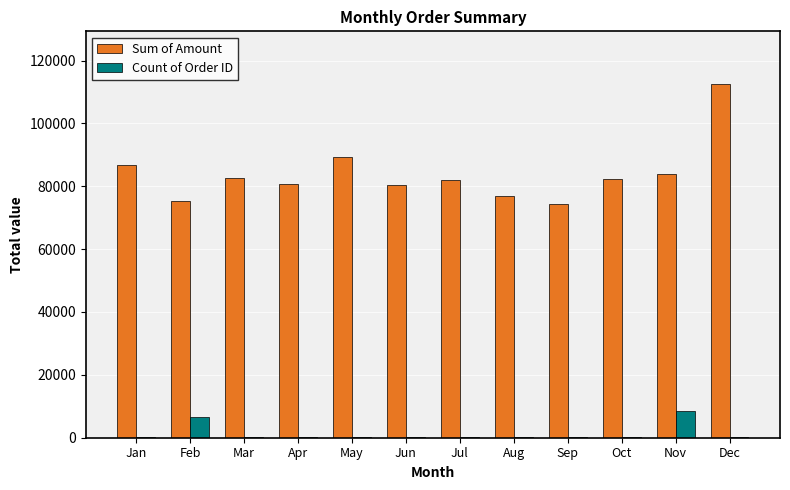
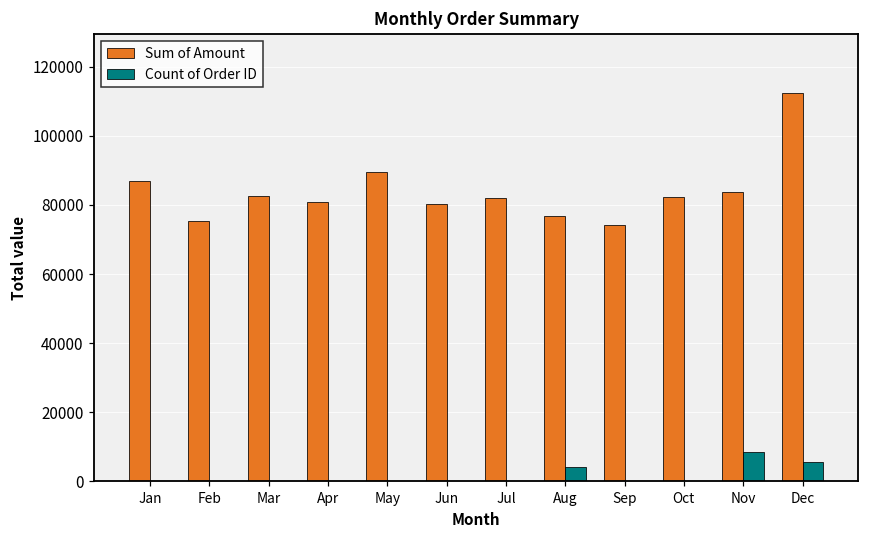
Count of Order ID, Feb: 7000 -> 0
Count of Order ID, Aug: 0 -> 4000
Count of Order ID, Dec: 0 -> 6000
